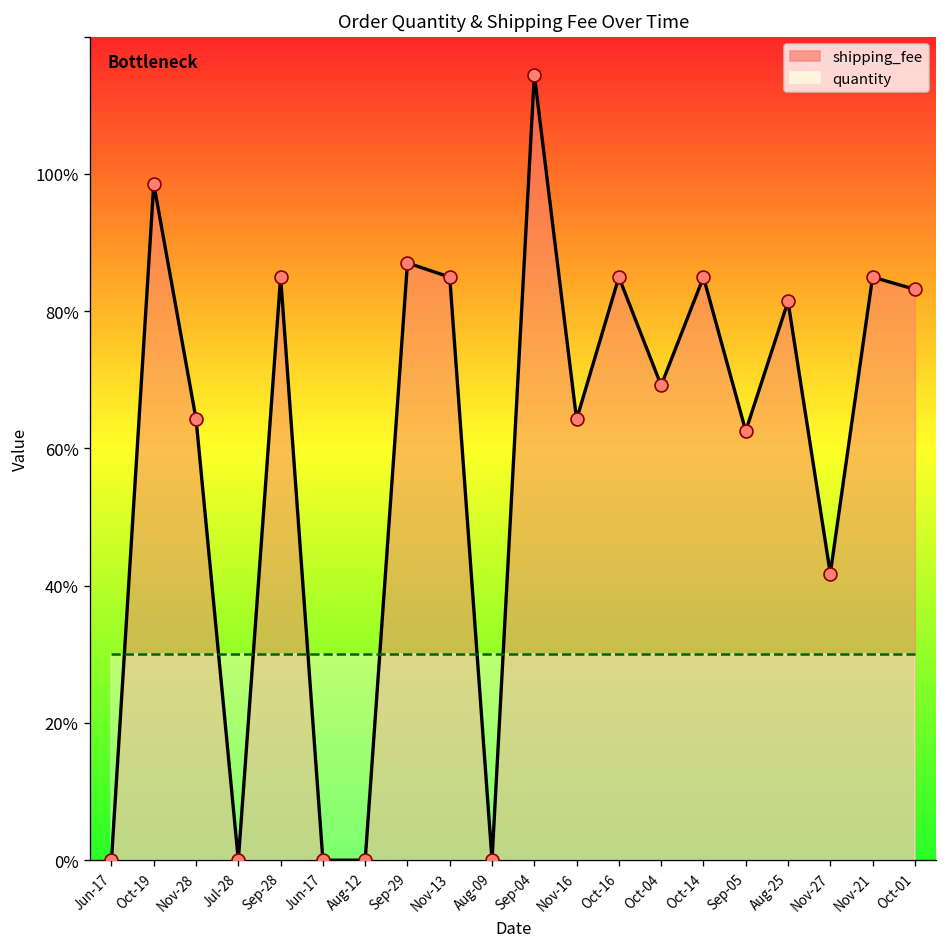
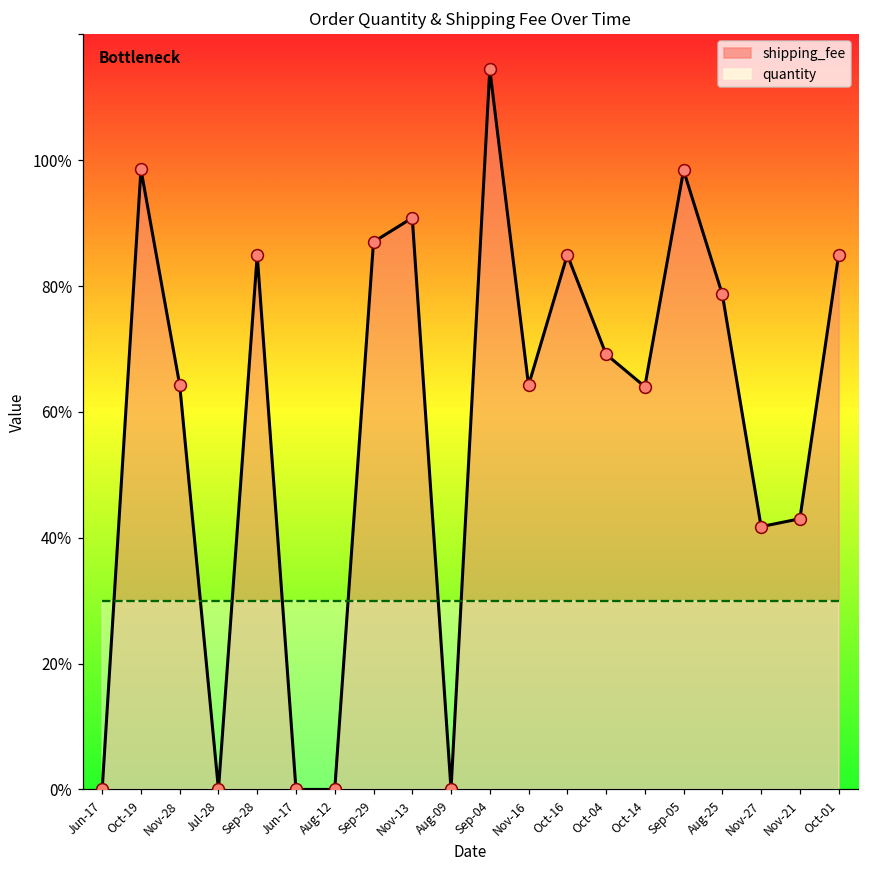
shipping_fee, Nov-13: 85% -> 91%
shipping_fee, Oct-14: 85% -> 64%
shipping_fee, Sep-05: 63% -> 98%
shipping_fee, Aug-25: 81% -> 79%
shipping_fee, Nov-21: 85% -> 43%
shipping_fee, Oct-01: 83% -> 85%
